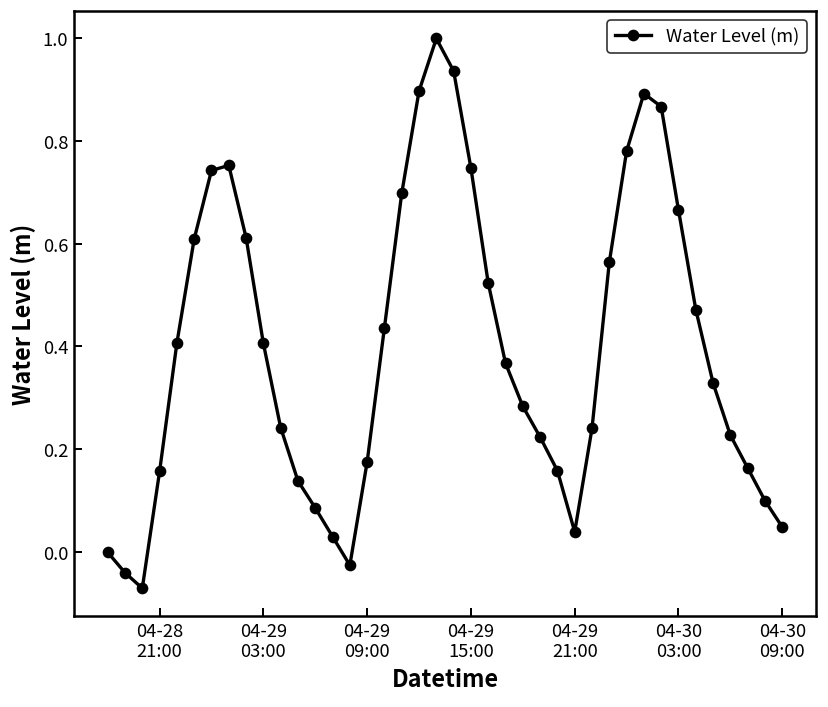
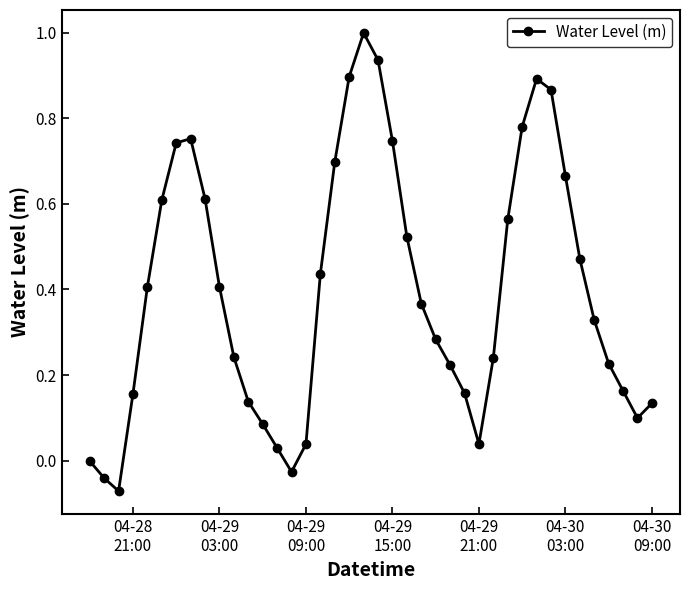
04-29 09:00: 0.17 -> 0.04
04-30 09:00: 0.05 -> 0.13
